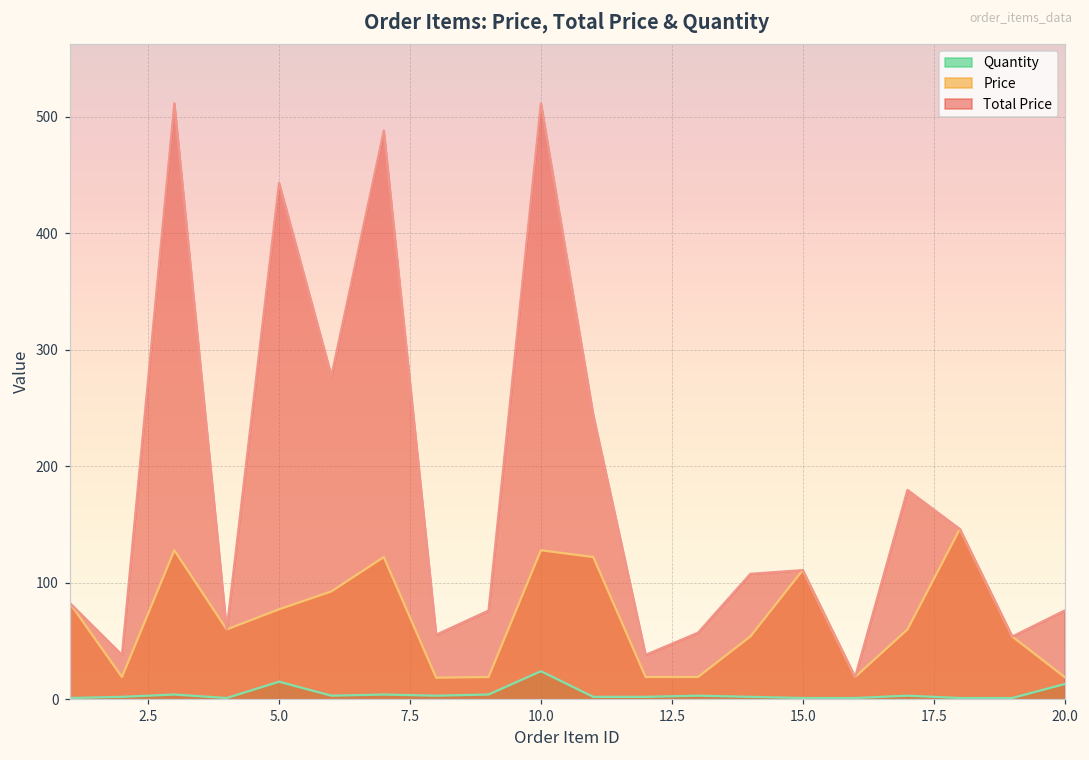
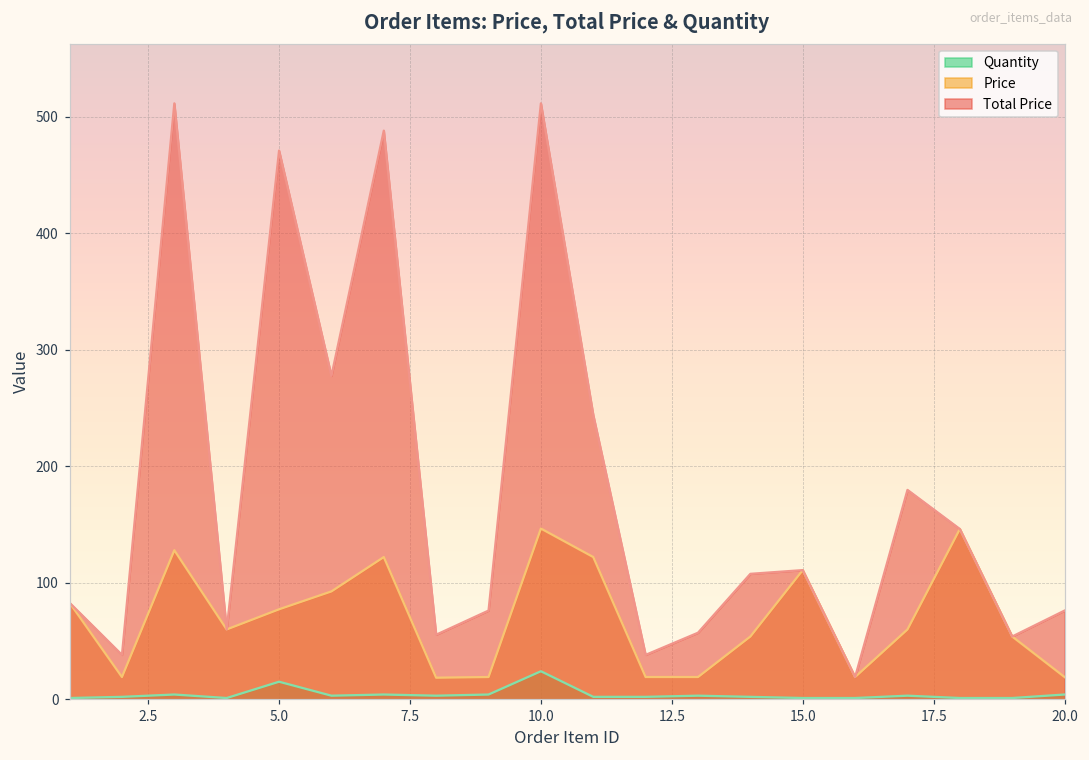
Total Price, 5.0: 443 -> 471
Price, 10.0: 128 -> 147
Quantity, 20.0: 13 -> 4
